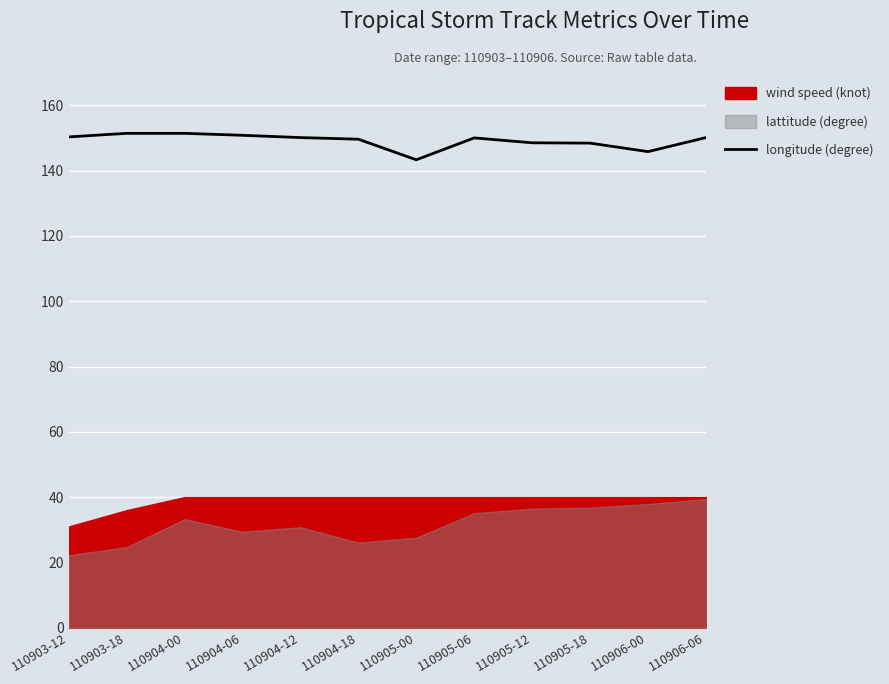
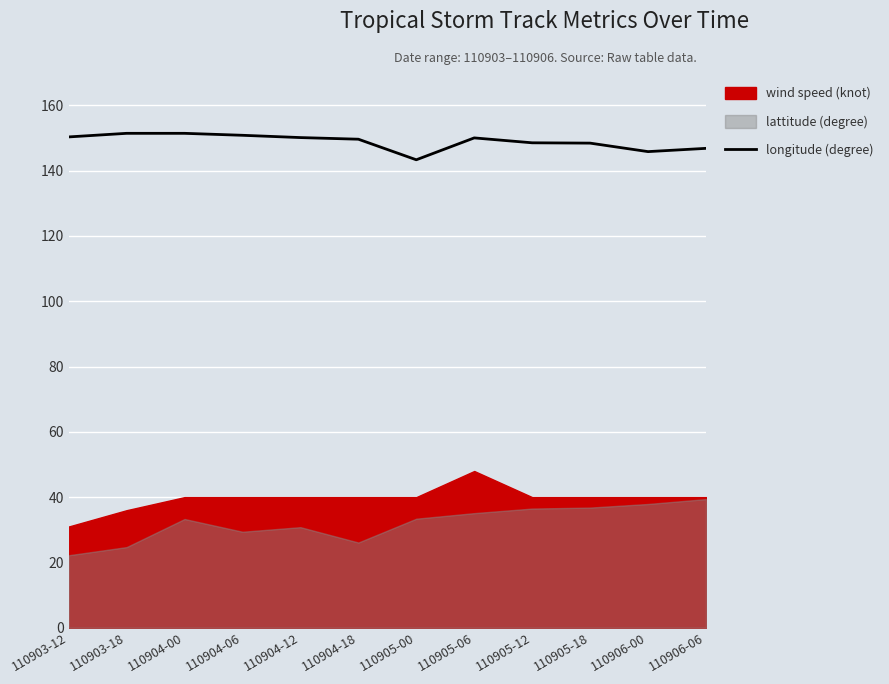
lattitude (degree), 110905-00: 28 -> 33
wind speed (knot), 110905-06: 40 -> 48
longitude (degree), 110906-06: 150 -> 147
